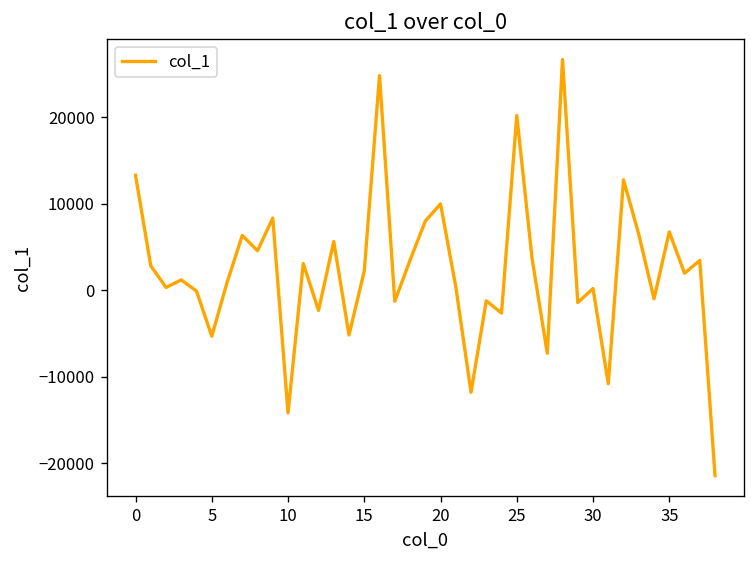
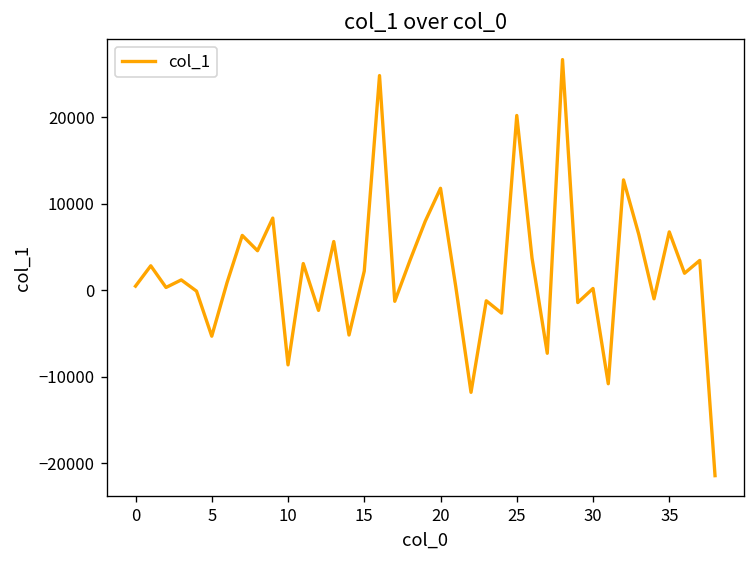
0: 13000 -> 0
10: -14000 -> -9000
20: 10000 -> 12000
